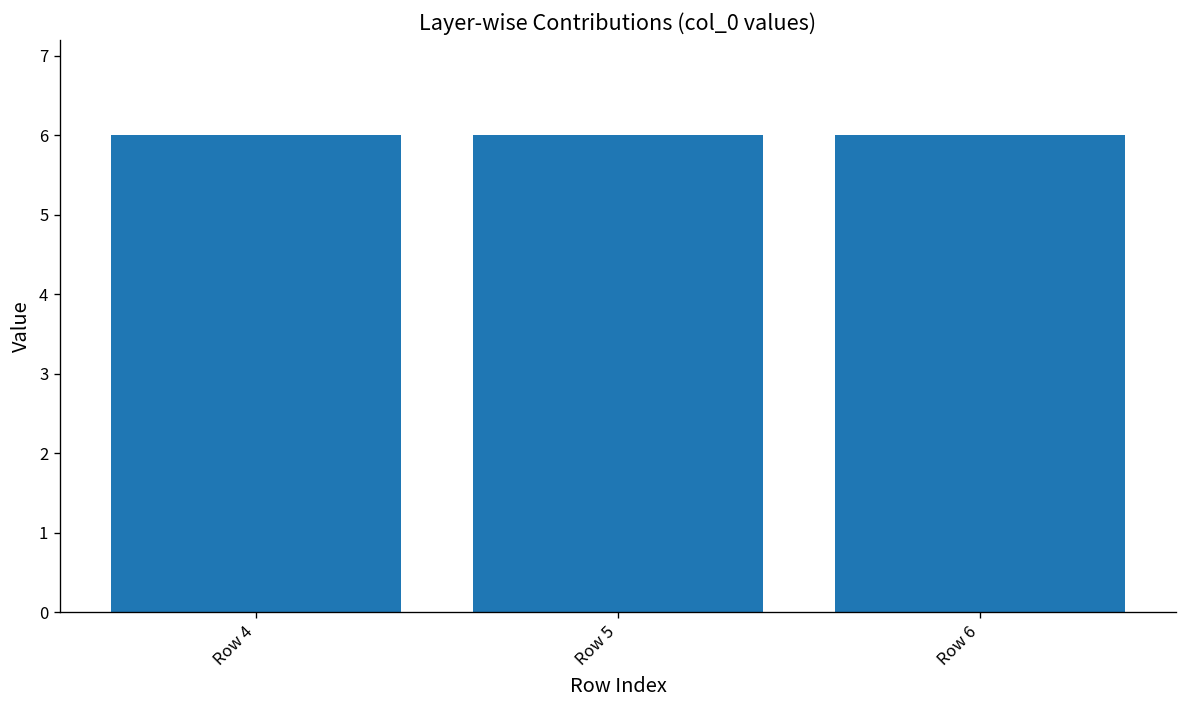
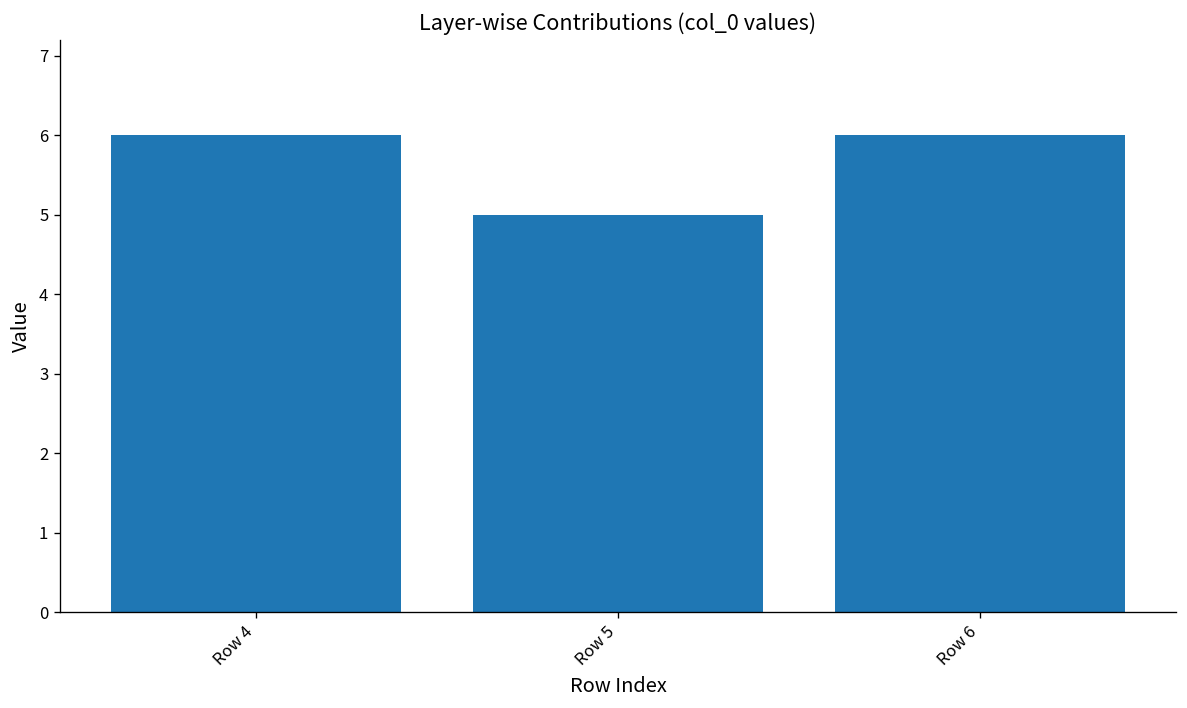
Row 5: 6 -> 5
